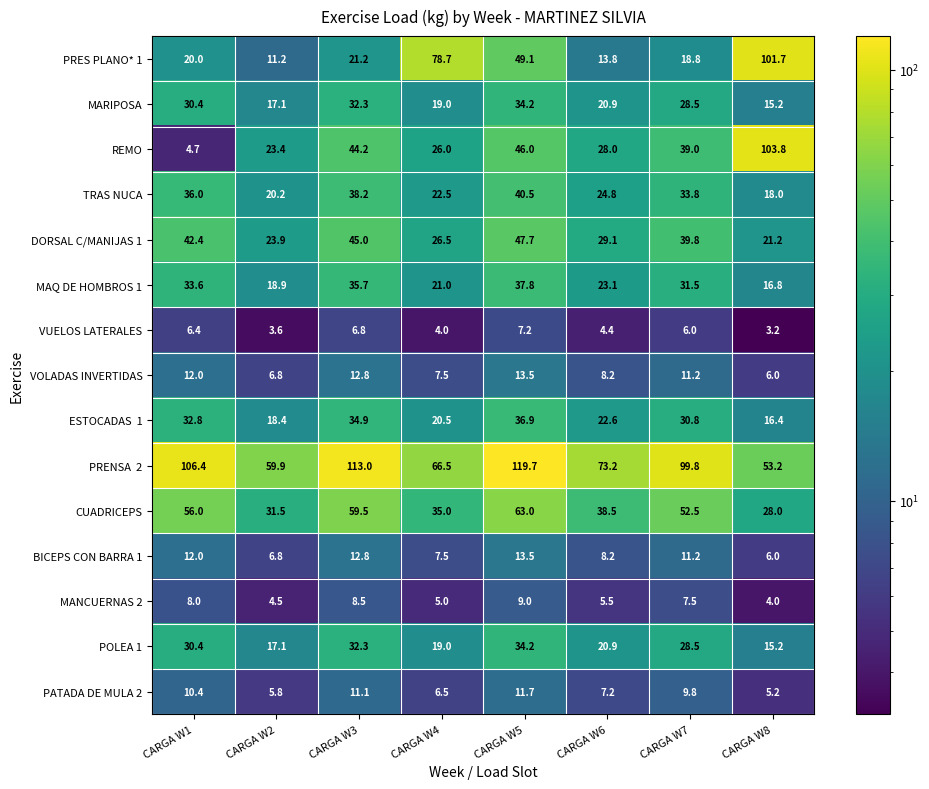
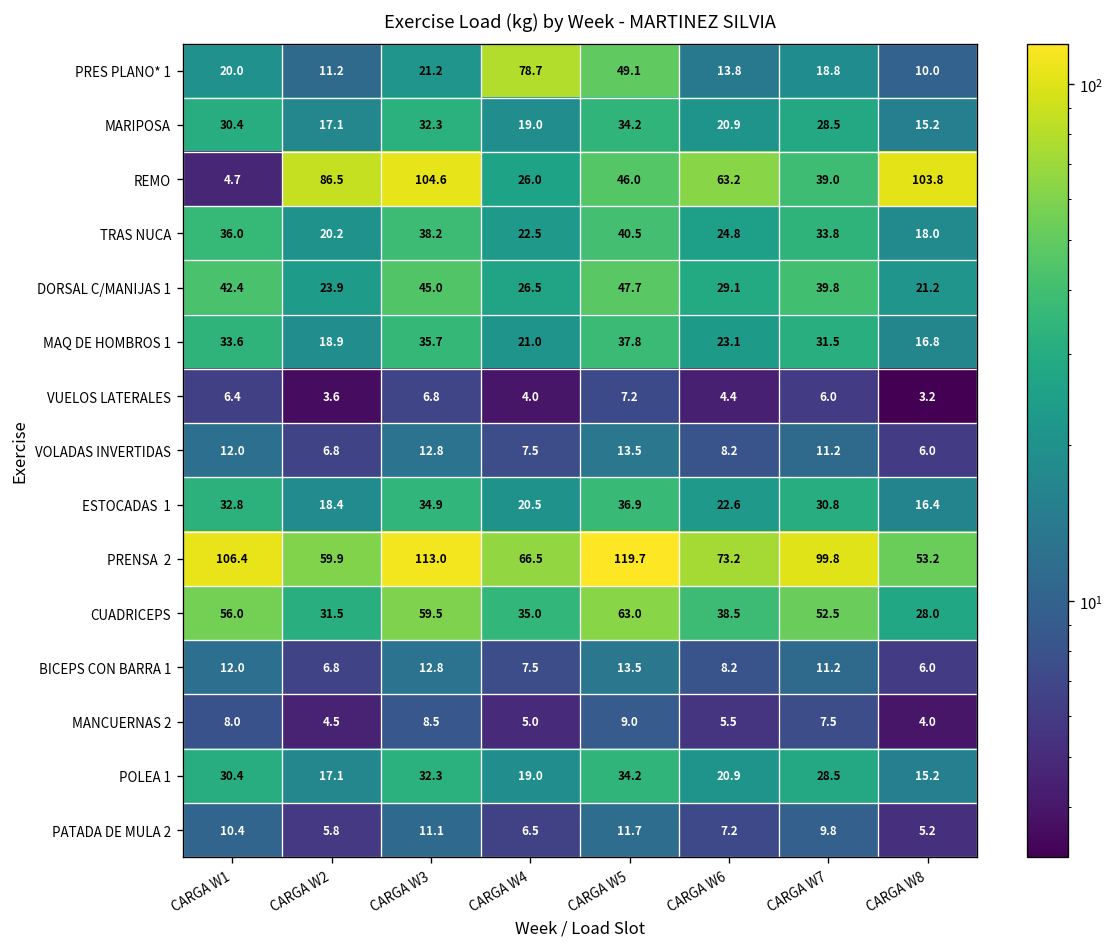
PRES PLANO* 1, CARGA W8: 101.7 -> 10.0
REMO, CARGA W2: 23.4 -> 86.5
REMO, CARGA W3: 44.2 -> 104.6
REMO, CARGA W6: 28.0 -> 63.2
